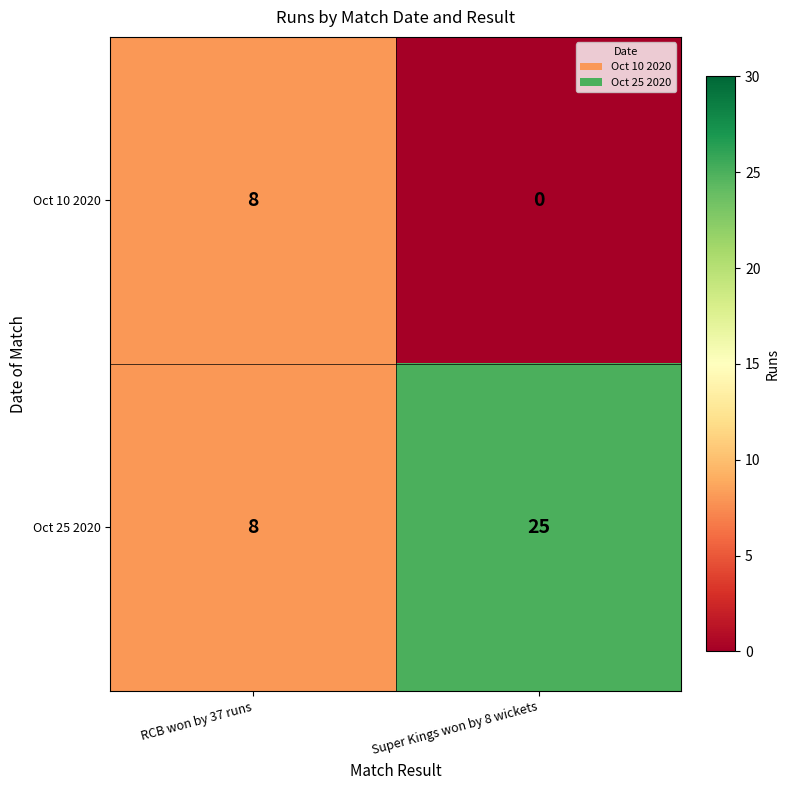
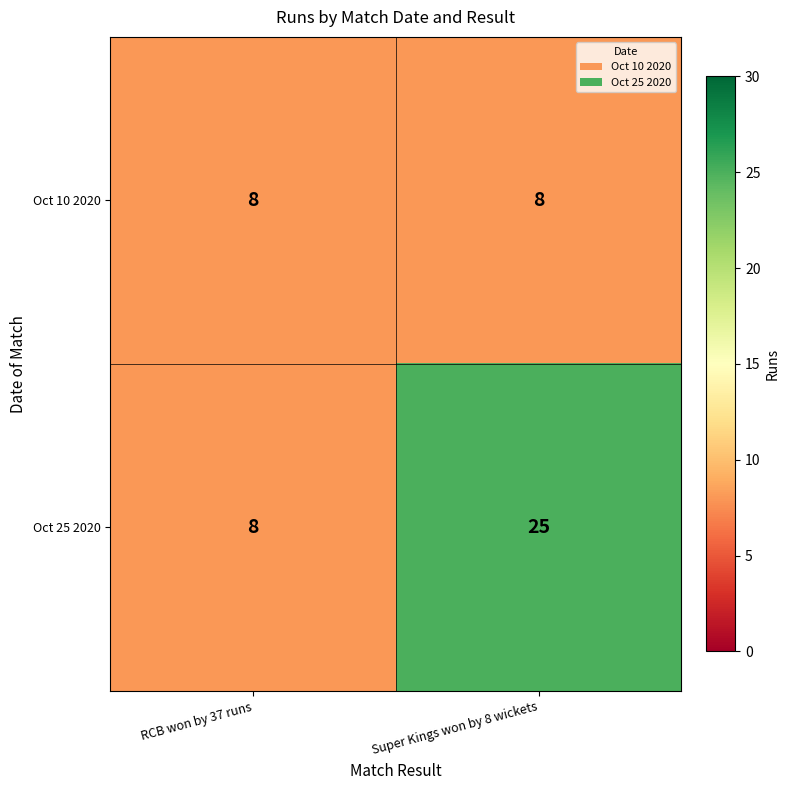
Oct 10 2020, Super Kings won by 8 wickets: 0 -> 8
